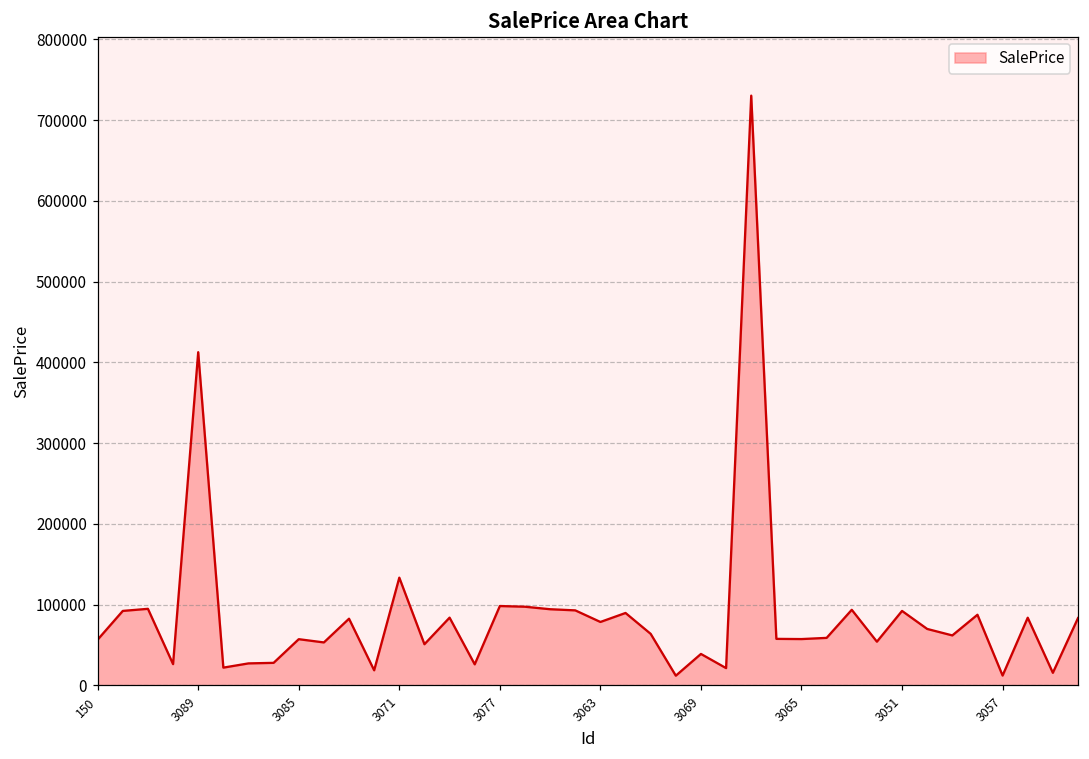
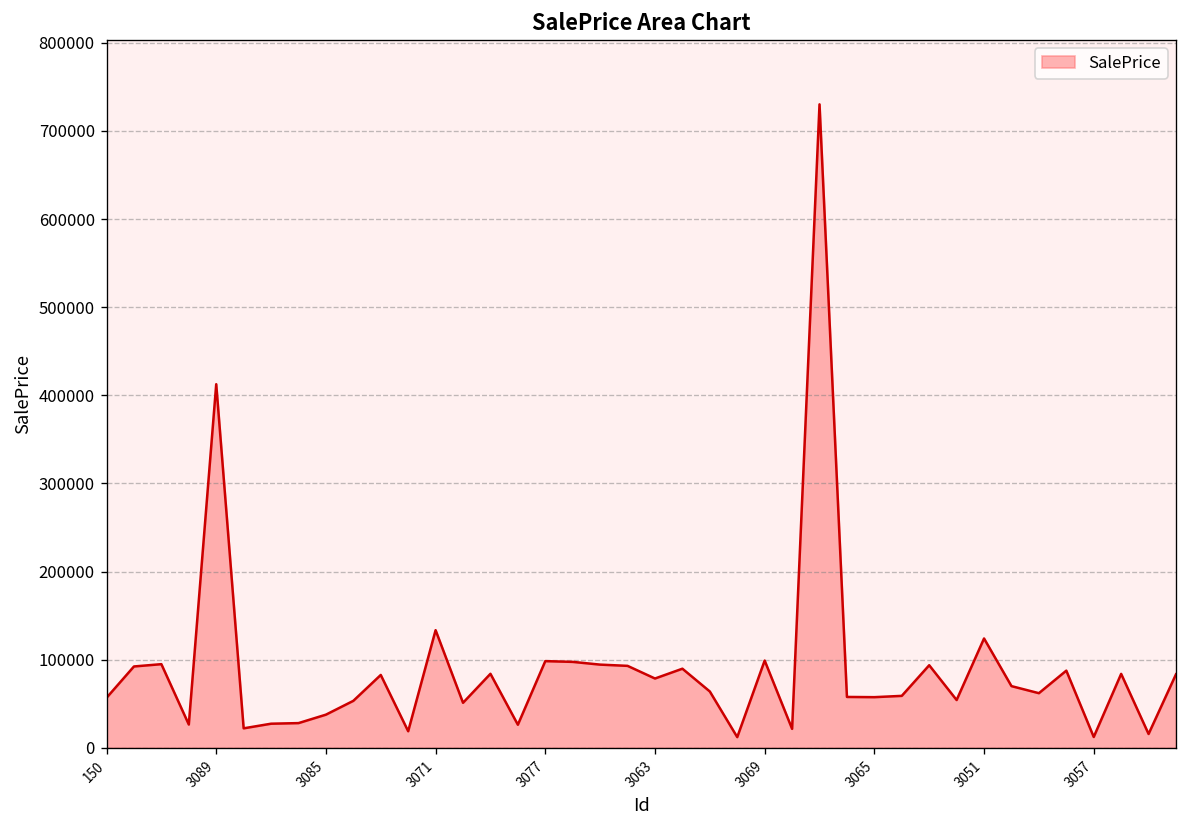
3085: 60000 -> 40000
3069: 40000 -> 100000
3051: 90000 -> 120000
